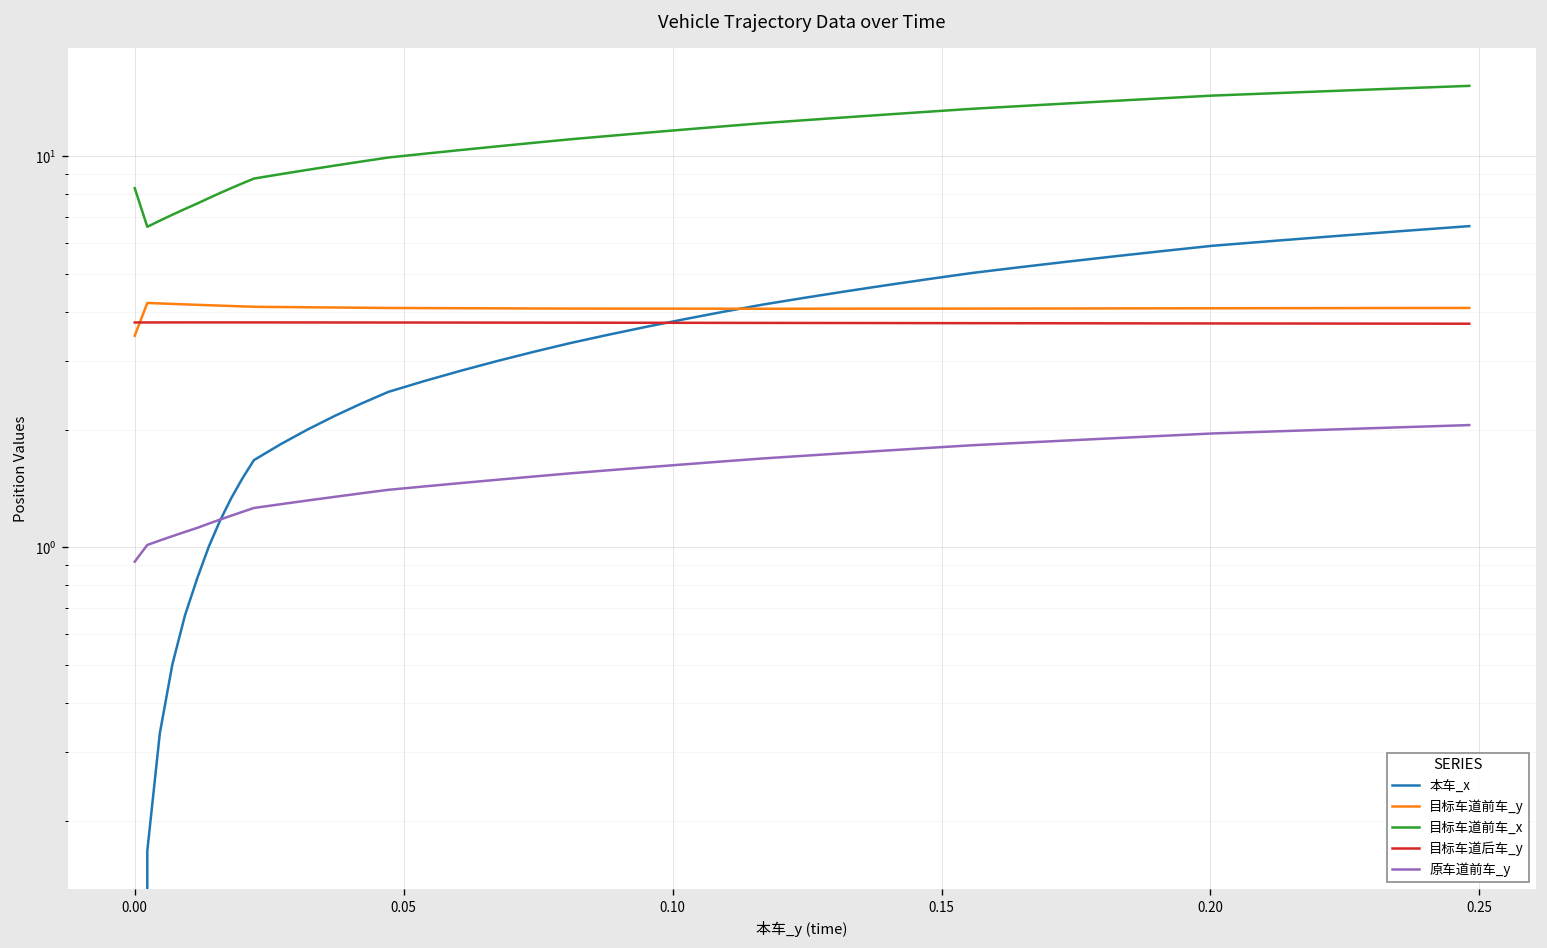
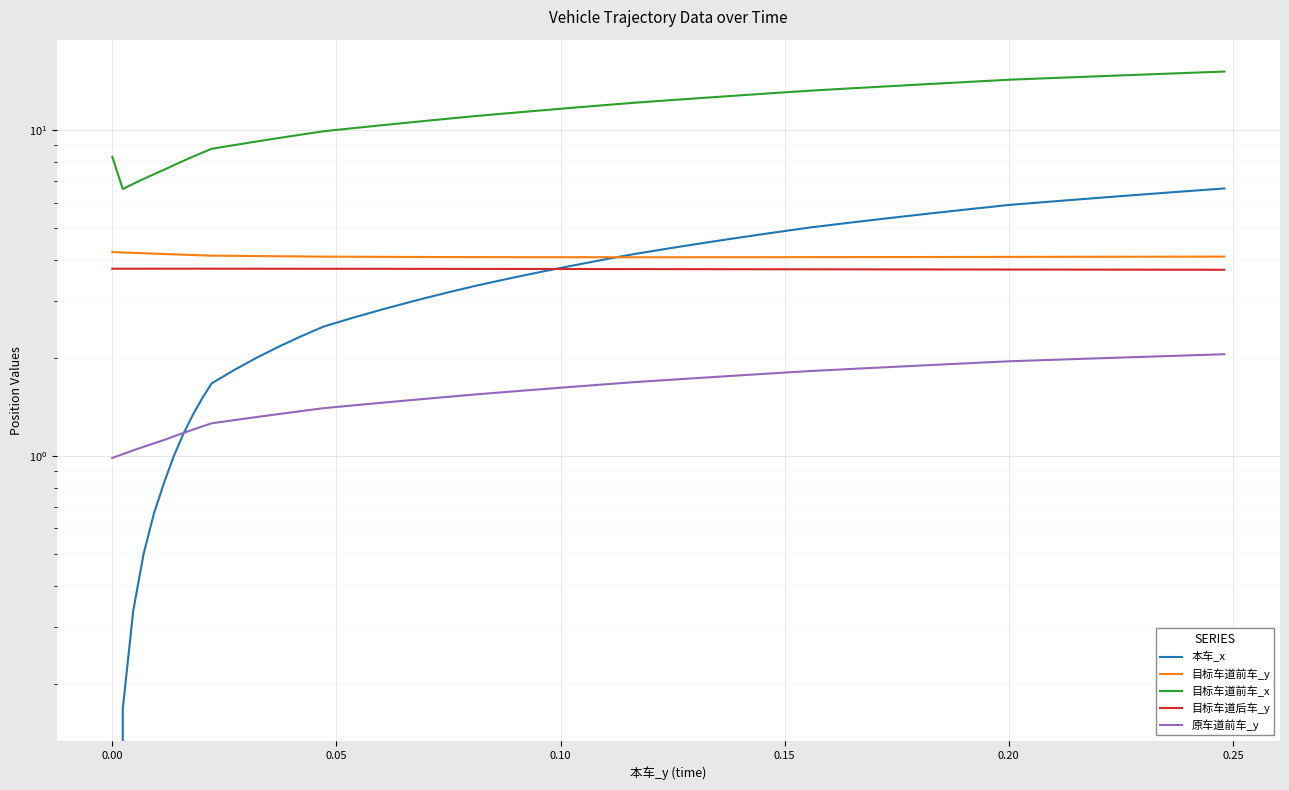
目标车道前车_y, 0.00: 3.5 -> 4.2
原车道前车_y, 0.00: 0.92 -> 0.99
